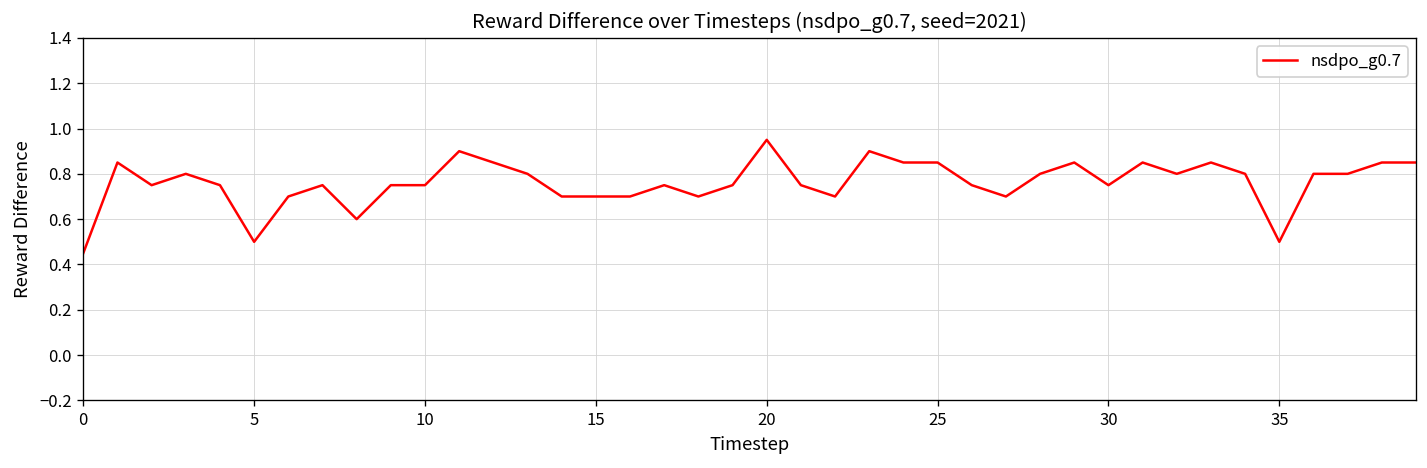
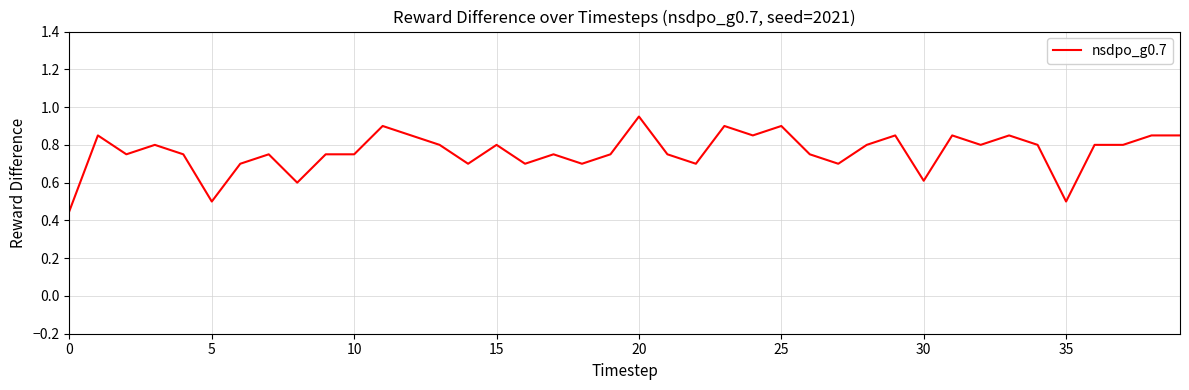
15: 0.7 -> 0.8
25: 0.85 -> 0.90
30: 0.75 -> 0.61
